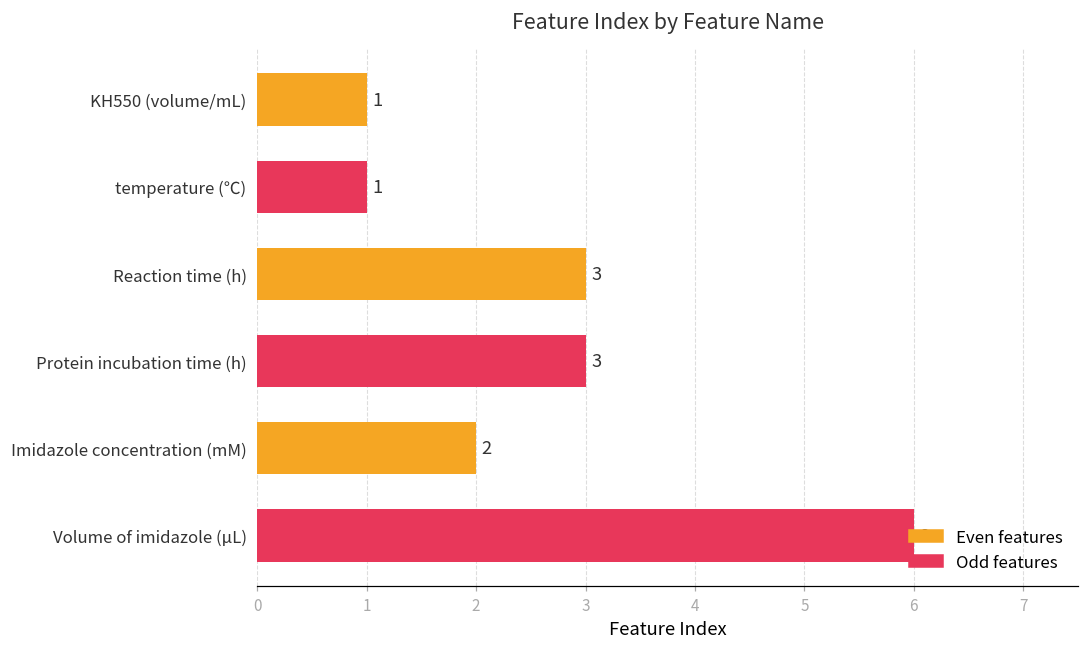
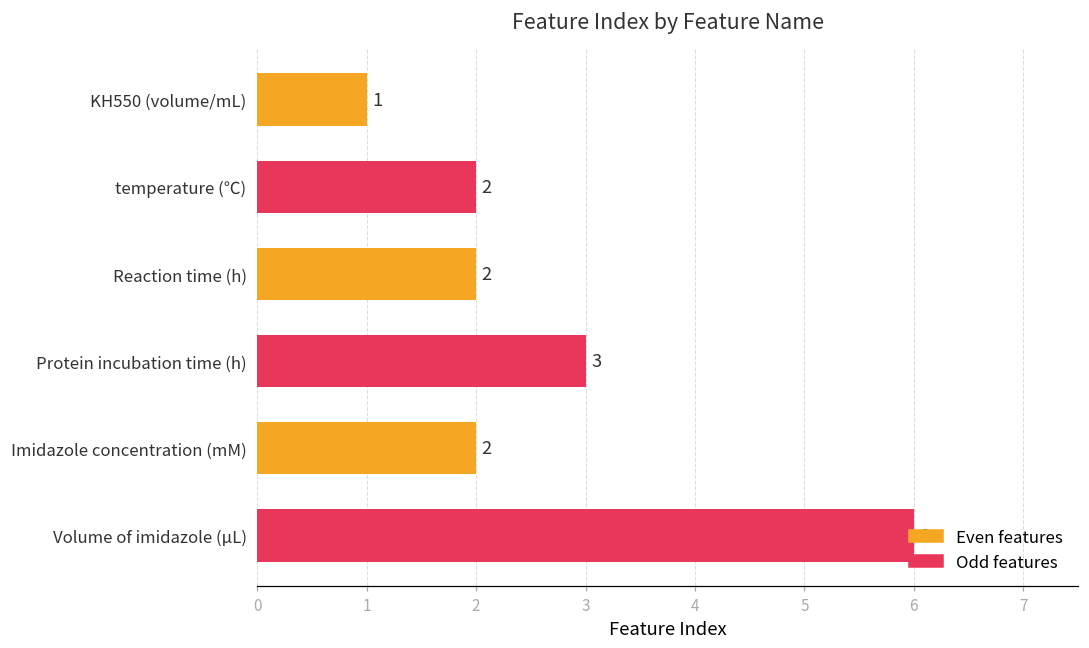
temperature (℃): 1 -> 2
Reaction time (h): 3 -> 2
